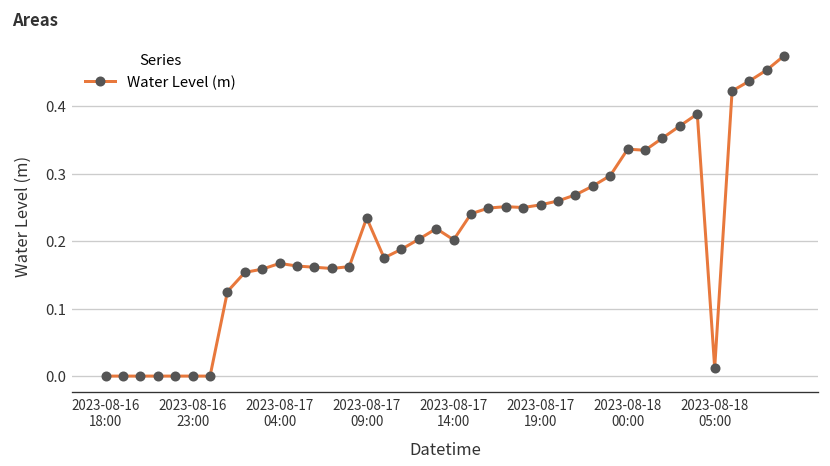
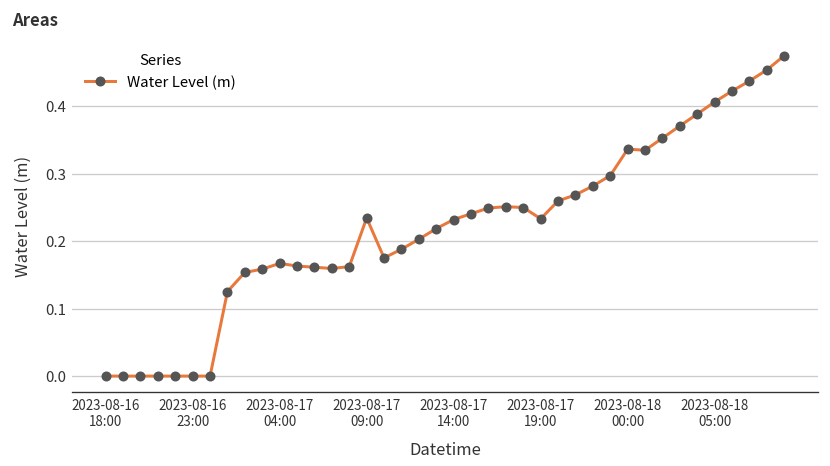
2023-08-17 14:00: 0.20 -> 0.23
2023-08-17 19:00: 0.25 -> 0.23
2023-08-18 05:00: 0.01 -> 0.41
